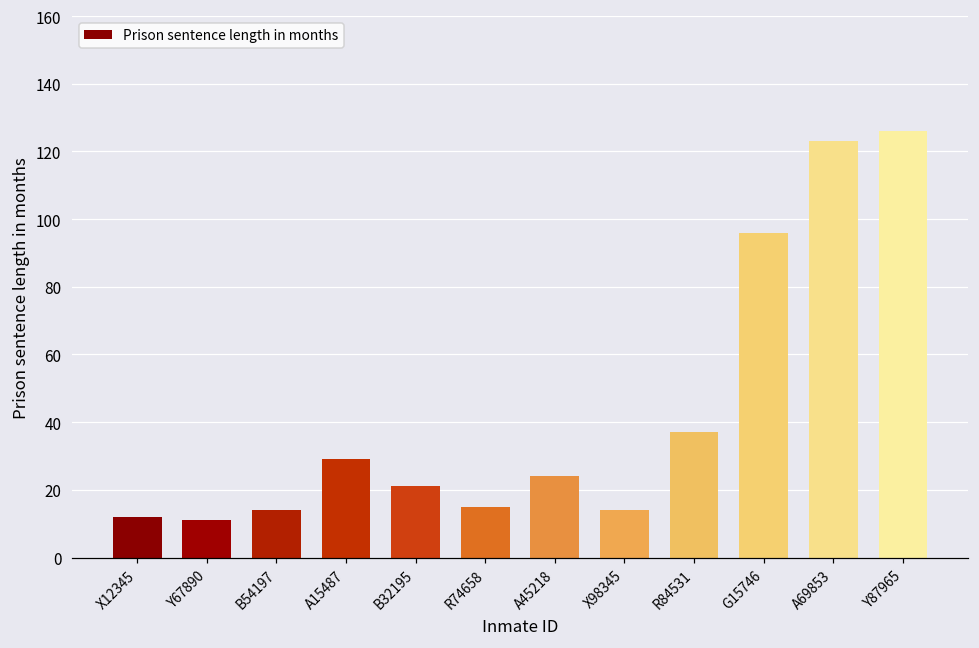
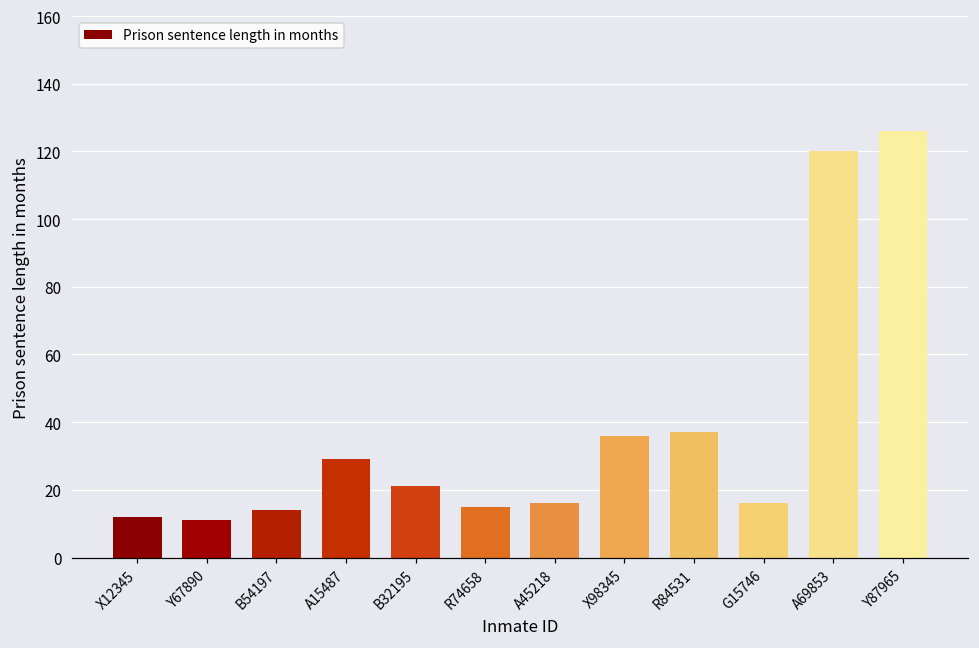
A45218: 24 -> 16
X98345: 14 -> 36
G15746: 96 -> 16
A69853: 123 -> 120
